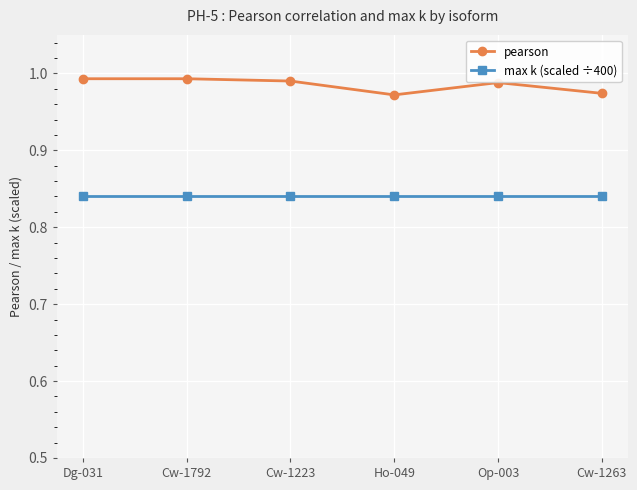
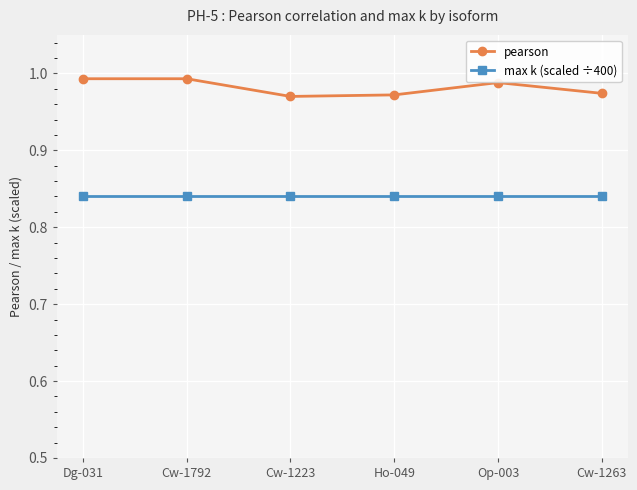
pearson, Cw-1223: 0.99 -> 0.97
